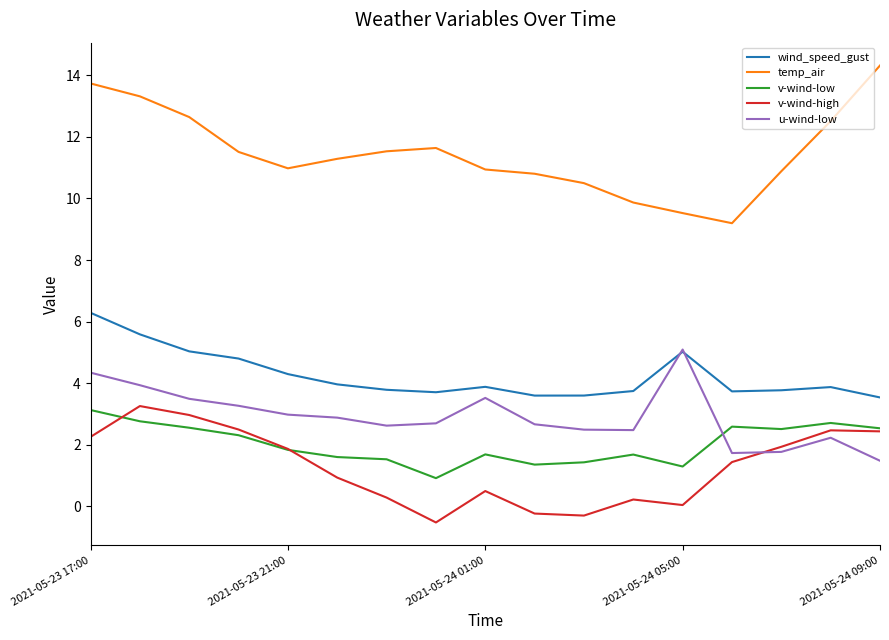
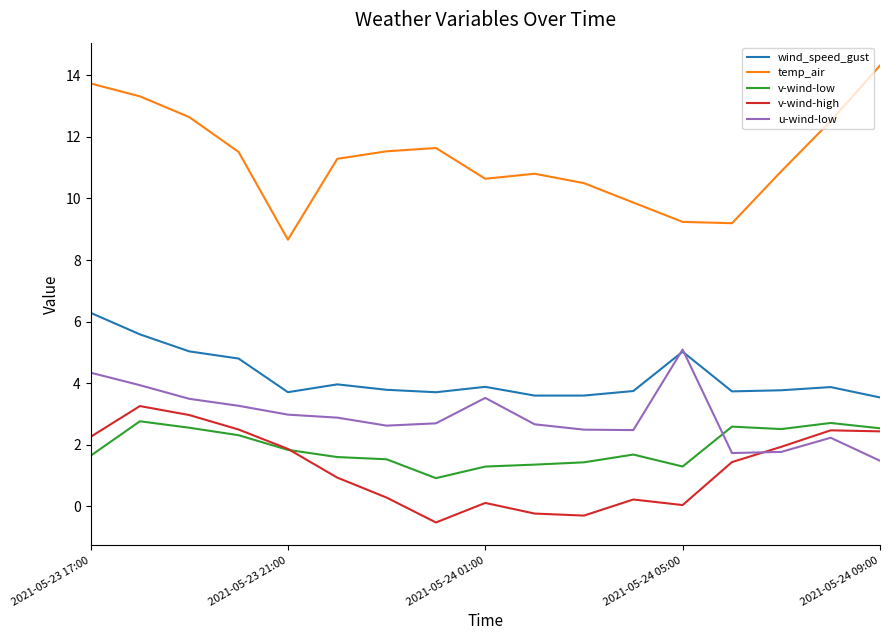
v-wind-low, 2021-05-23 17:00: 3.1 -> 1.6
wind_speed_gust, 2021-05-23 21:00: 4.3 -> 3.7
temp_air, 2021-05-23 21:00: 11.0 -> 8.7
temp_air, 2021-05-24 01:00: 10.9 -> 10.6
v-wind-low, 2021-05-24 01:00: 1.7 -> 1.3
v-wind-high, 2021-05-24 01:00: 0.5 -> 0.1
temp_air, 2021-05-24 05:00: 9.5 -> 9.2
